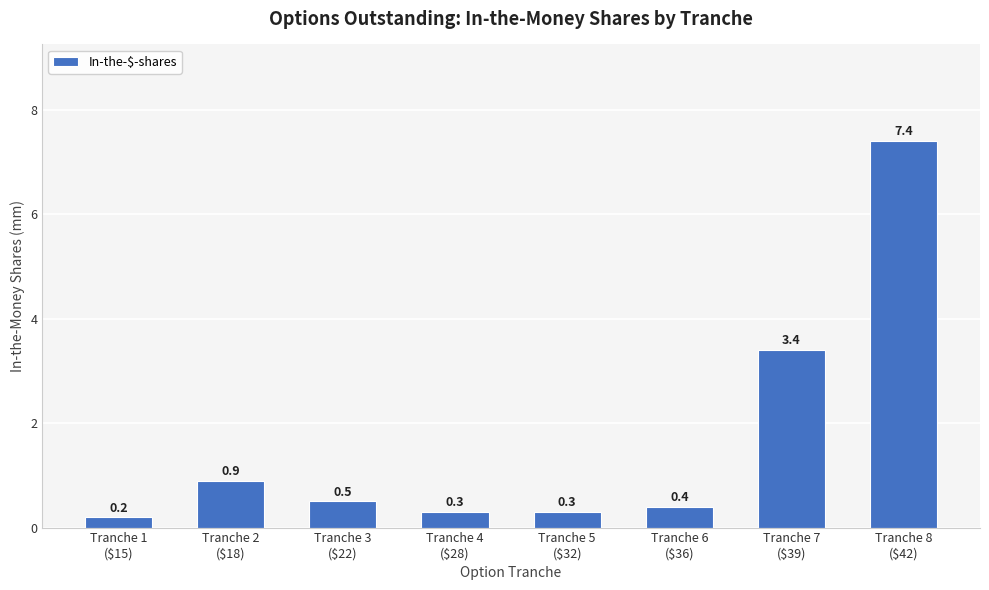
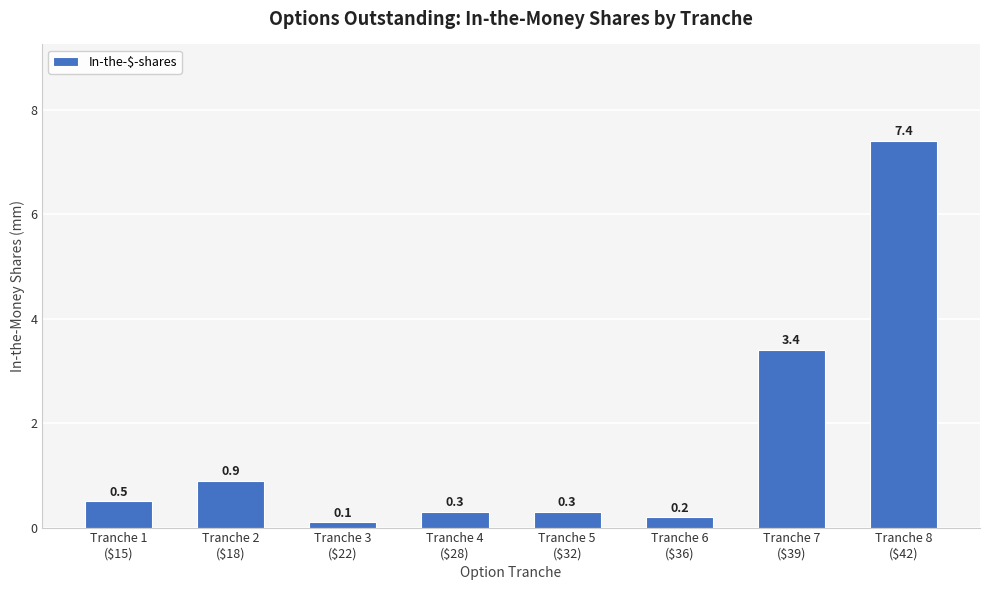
Tranche 1 ($15): 0.2 -> 0.5
Tranche 3 ($22): 0.5 -> 0.1
Tranche 6 ($36): 0.4 -> 0.2
